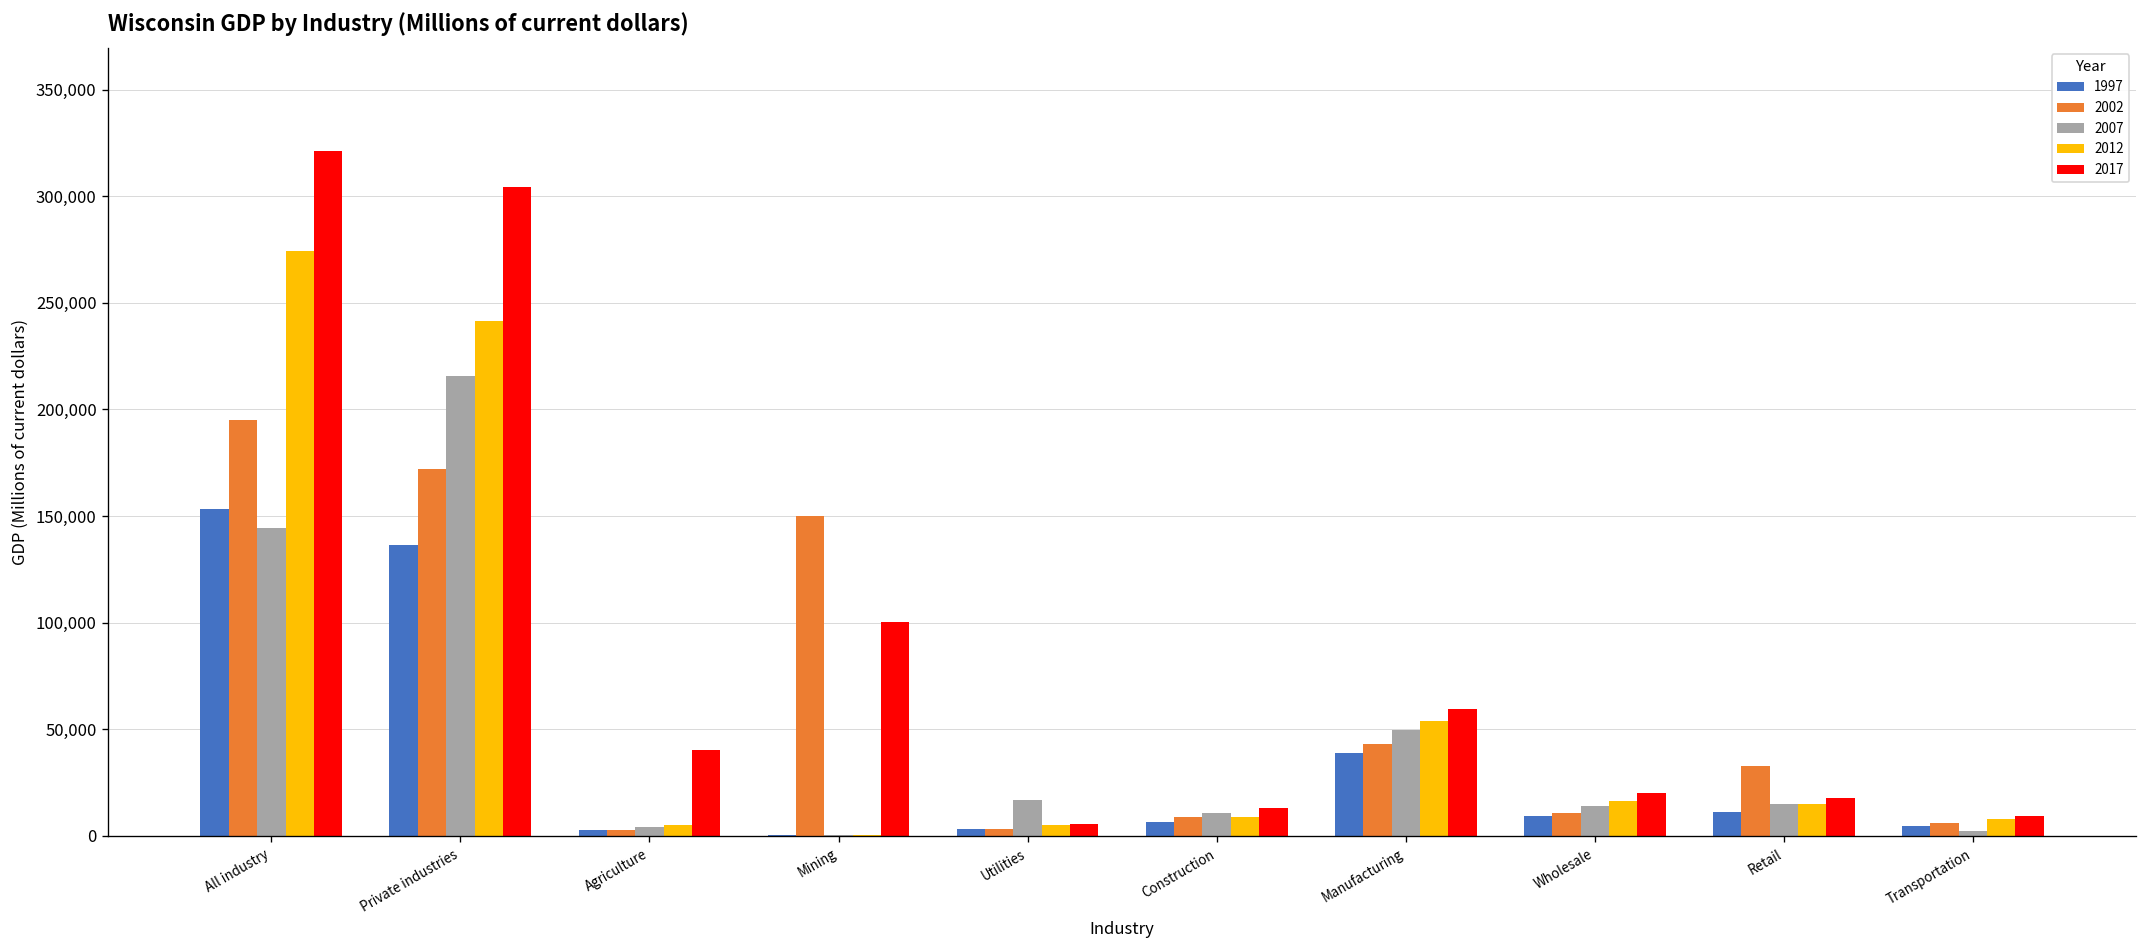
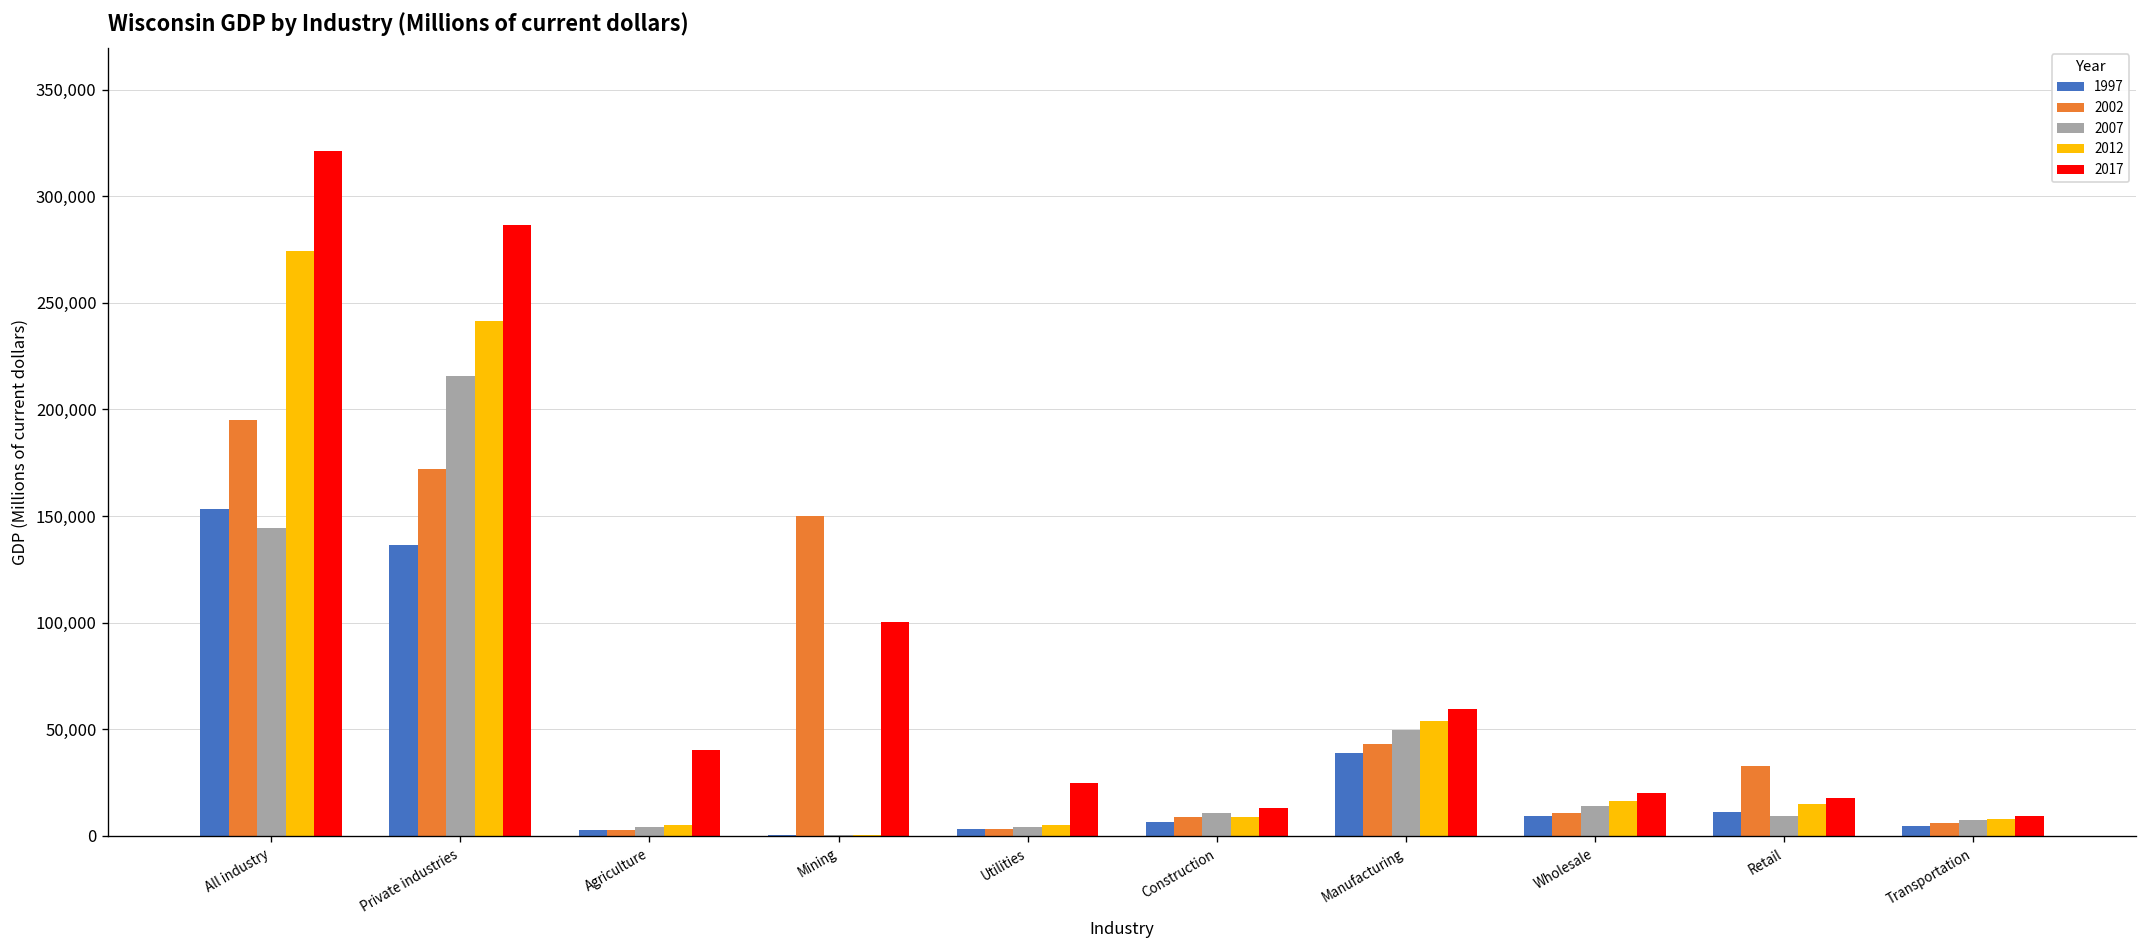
2017, Private industries: 304,000 -> 286,000
2007, Utilities: 17,000 -> 4,000
2017, Utilities: 6,000 -> 25,000
2007, Retail: 15,000 -> 9,000
2007, Transportation: 2,000 -> 7,000
